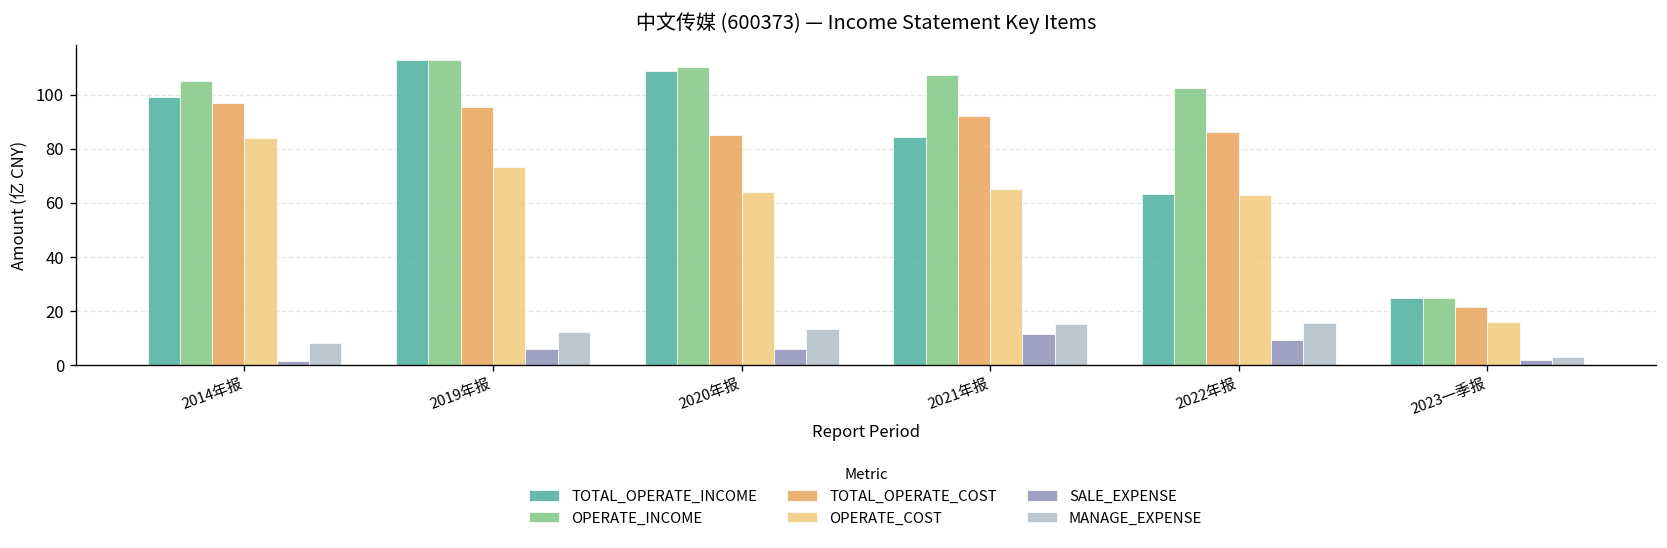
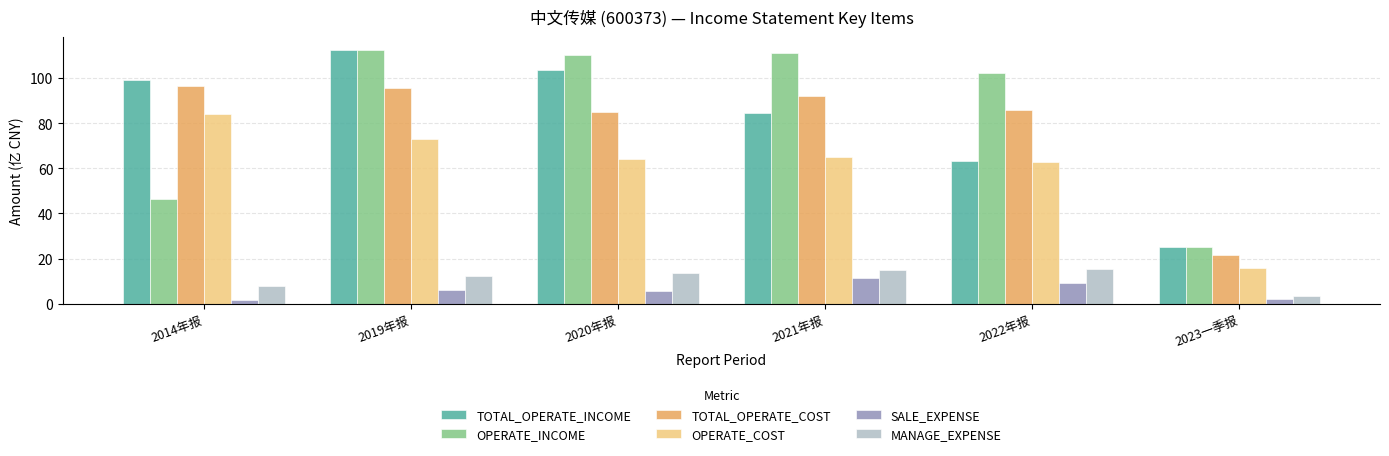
OPERATE_INCOME, 2014年报: 105 -> 46
TOTAL_OPERATE_INCOME, 2020年报: 109 -> 103
OPERATE_INCOME, 2021年报: 107 -> 111
